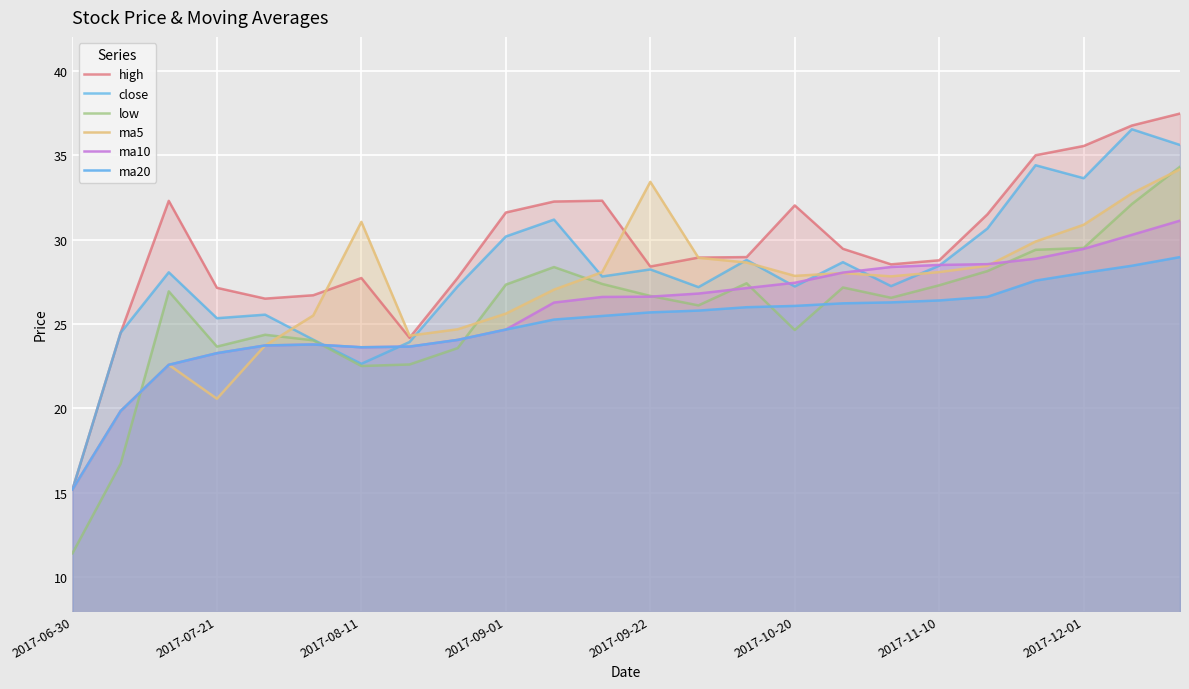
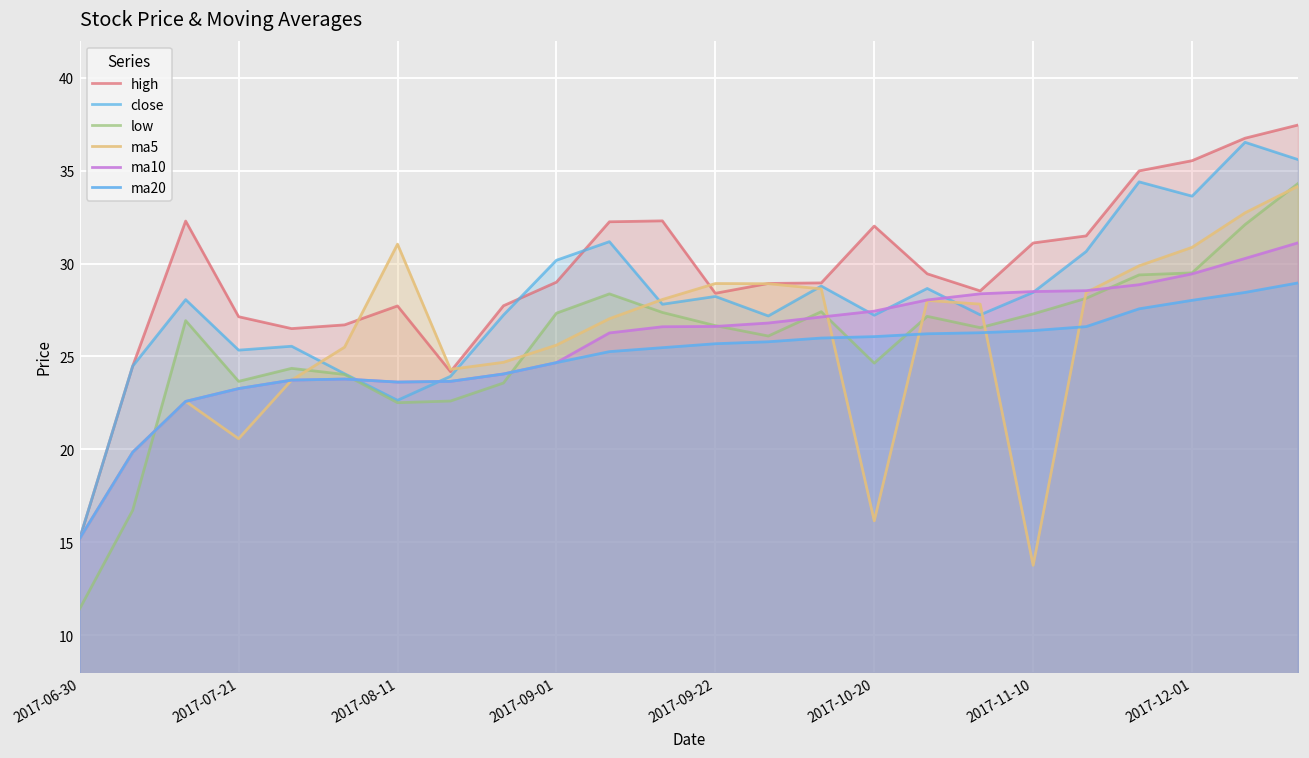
high, 2017-09-01: 31.6 -> 29.0
ma5, 2017-09-22: 33.4 -> 28.9
ma5, 2017-10-20: 27.8 -> 16.2
high, 2017-11-10: 28.8 -> 31.1
ma5, 2017-11-10: 28.1 -> 13.8
